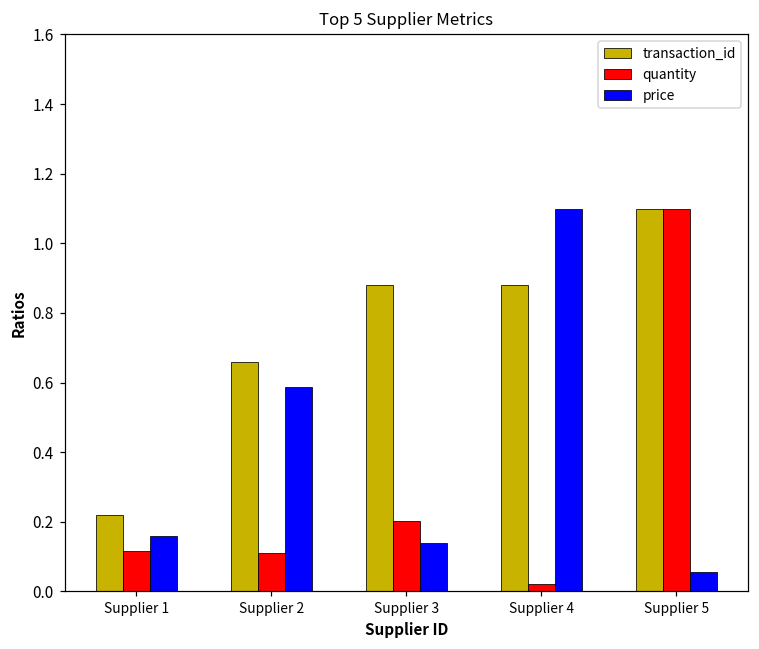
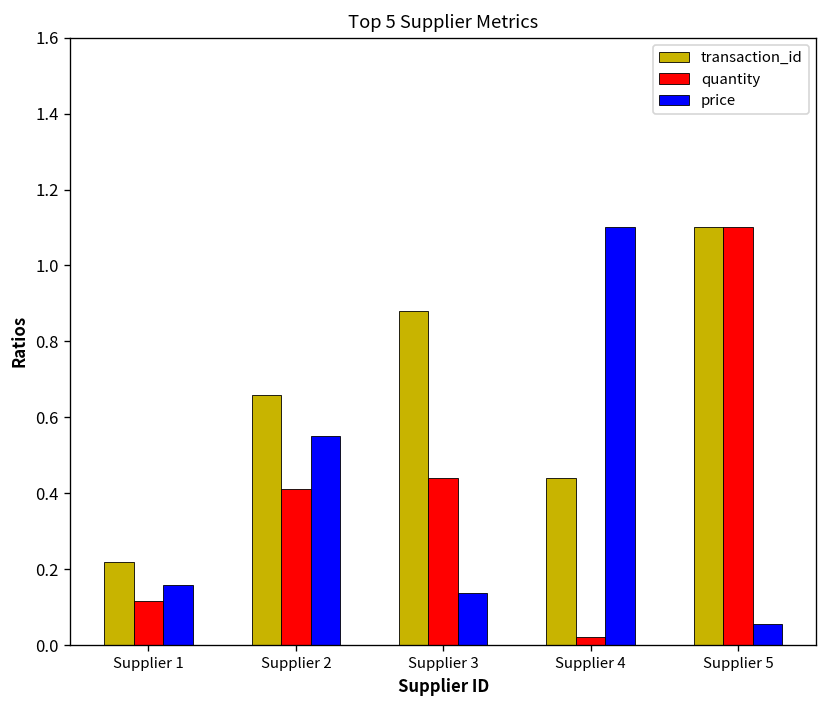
quantity, Supplier 2: 0.11 -> 0.41
price, Supplier 2: 0.59 -> 0.55
quantity, Supplier 3: 0.20 -> 0.44
transaction_id, Supplier 4: 0.88 -> 0.44
